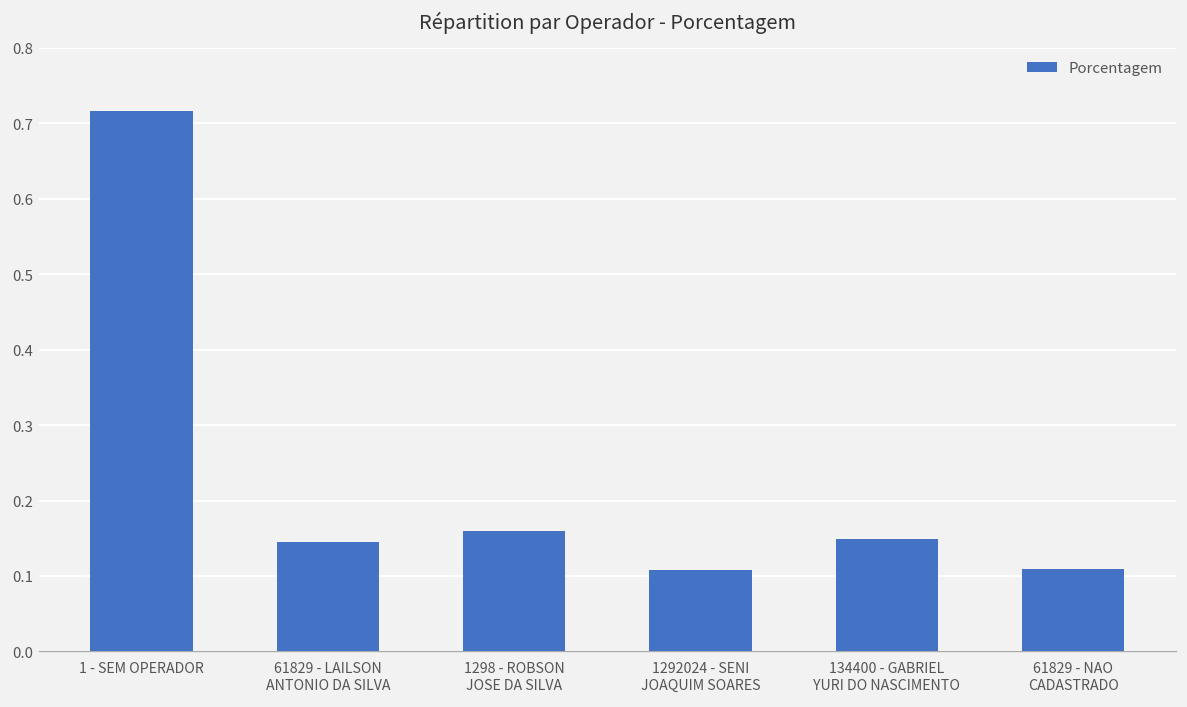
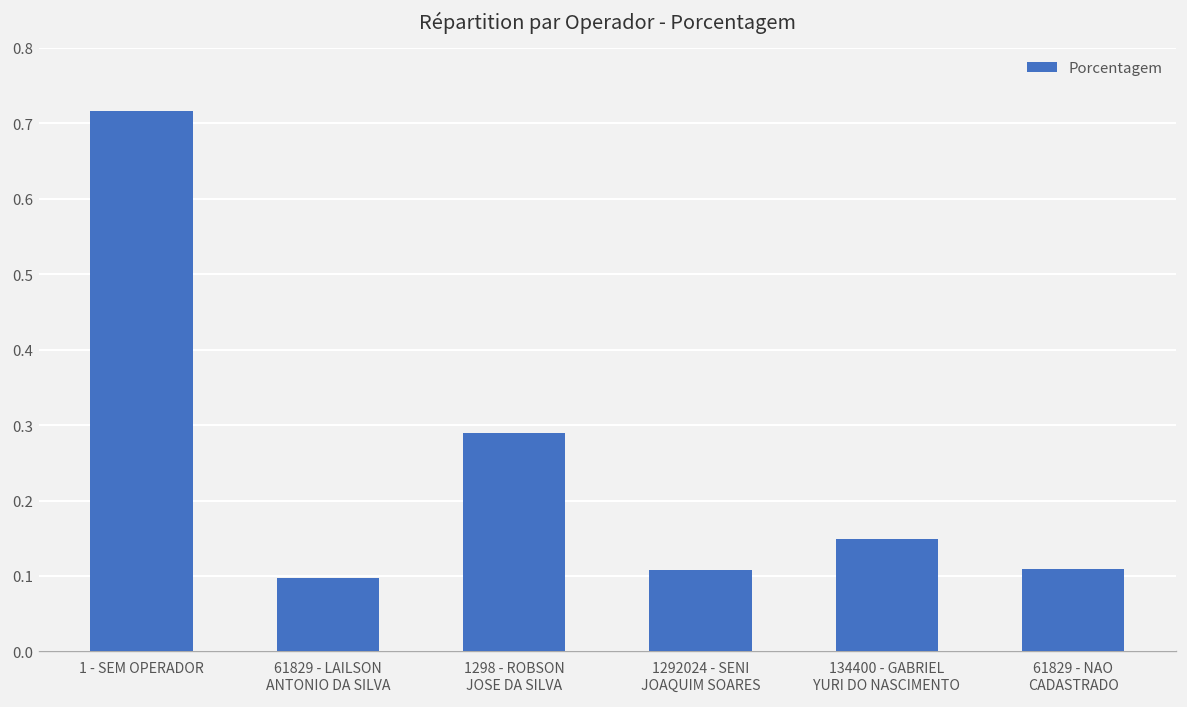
61829 - LAILSON ANTONIO DA SILVA: 0.14 -> 0.10
1298 - ROBSON JOSE DA SILVA: 0.16 -> 0.29
